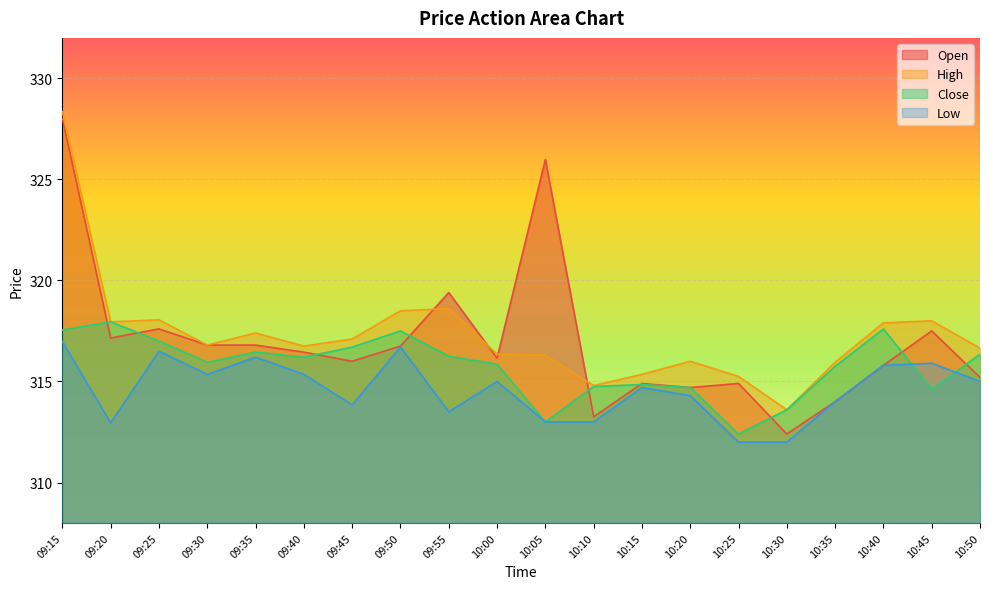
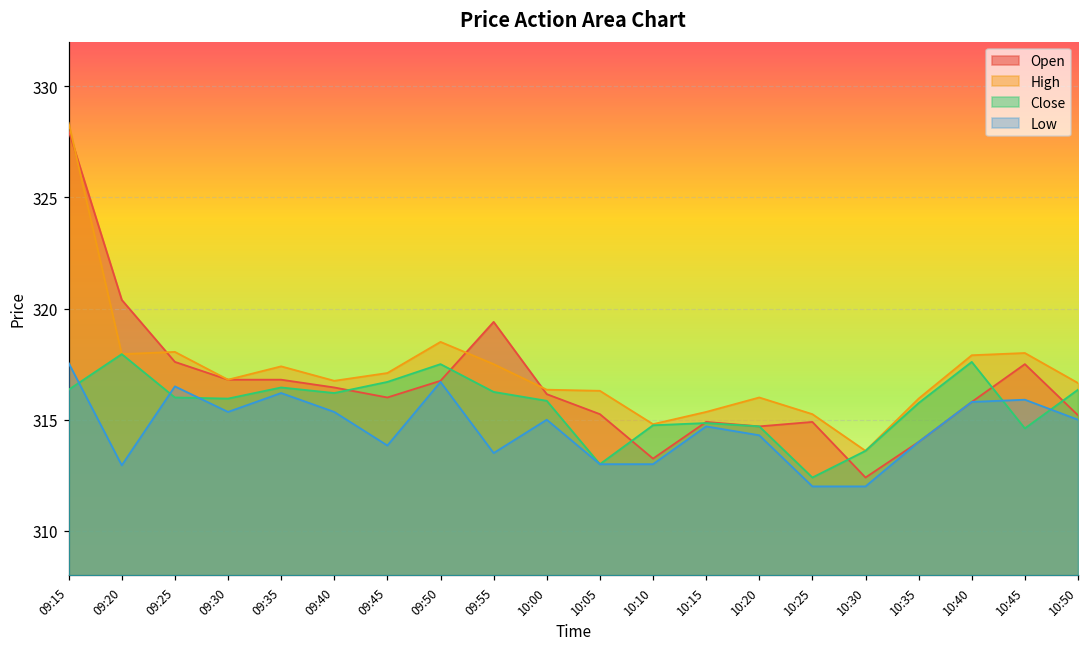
Close, 09:15: 317.6 -> 316.4
Low, 09:15: 317.0 -> 317.6
Open, 09:20: 317.2 -> 320.4
Close, 09:25: 317 -> 316
High, 09:55: 318.6 -> 317.5
Open, 10:05: 326.0 -> 315.3
